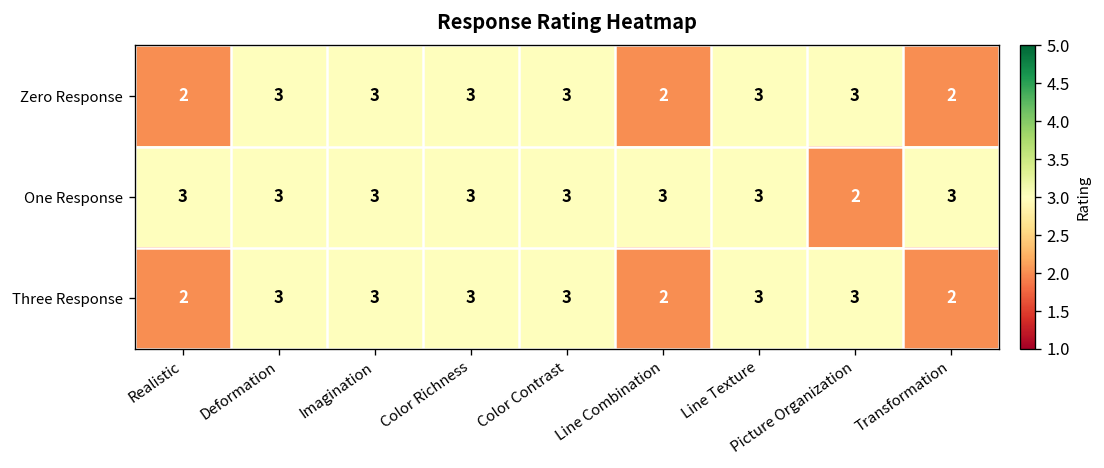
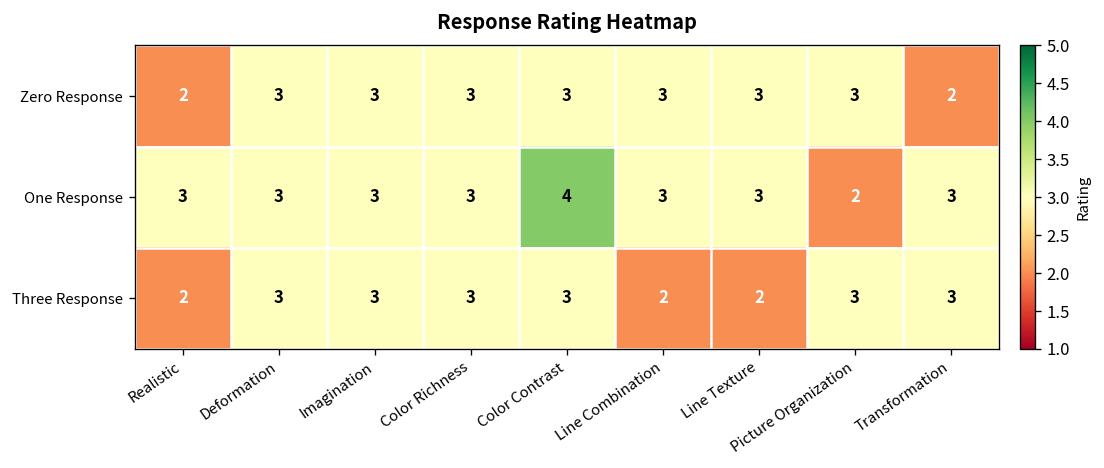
Zero Response, Line Combination: 2 -> 3
One Response, Color Contrast: 3 -> 4
Three Response, Line Texture: 3 -> 2
Three Response, Transformation: 2 -> 3
